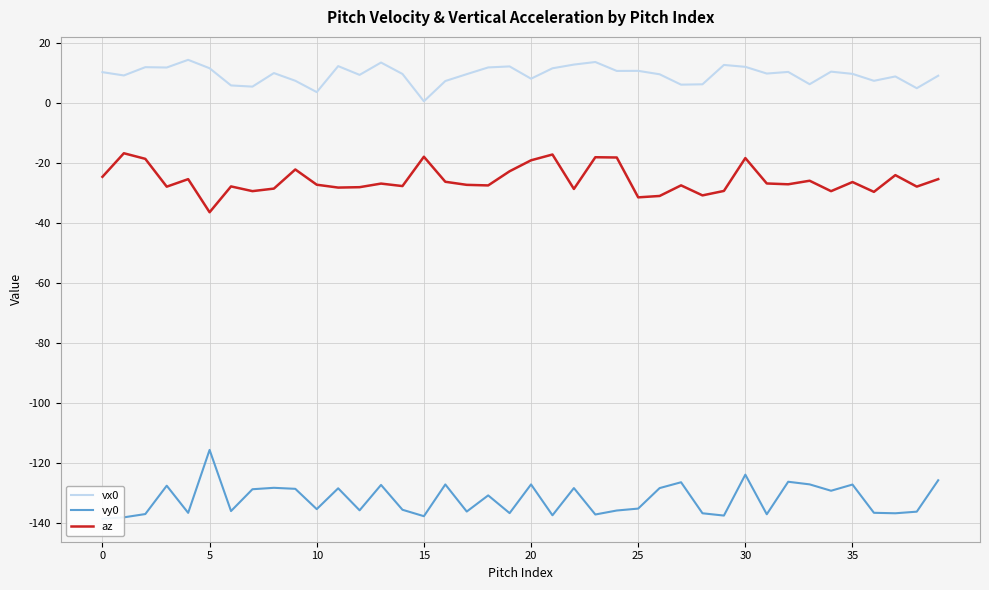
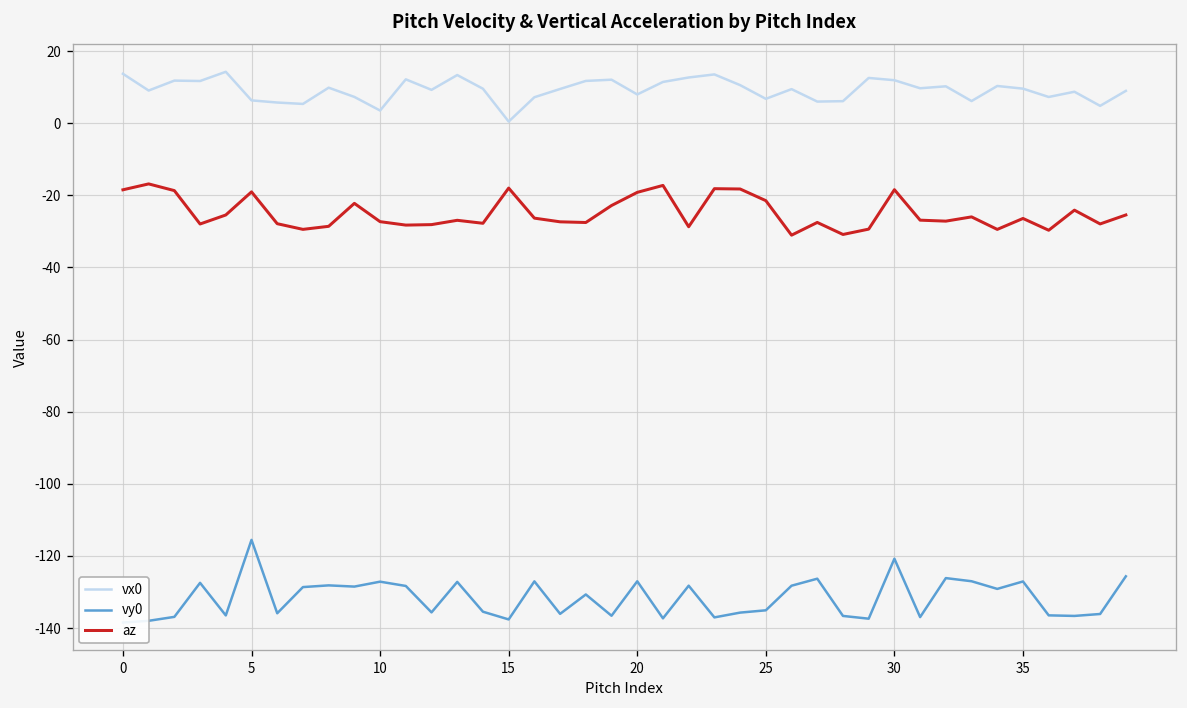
vx0, 0: 10 -> 14
az, 0: -25 -> -18
vx0, 5: 11 -> 6
az, 5: -36 -> -19
vy0, 10: -135 -> -127
vx0, 25: 11 -> 7
az, 25: -32 -> -21
vy0, 30: -124 -> -121
